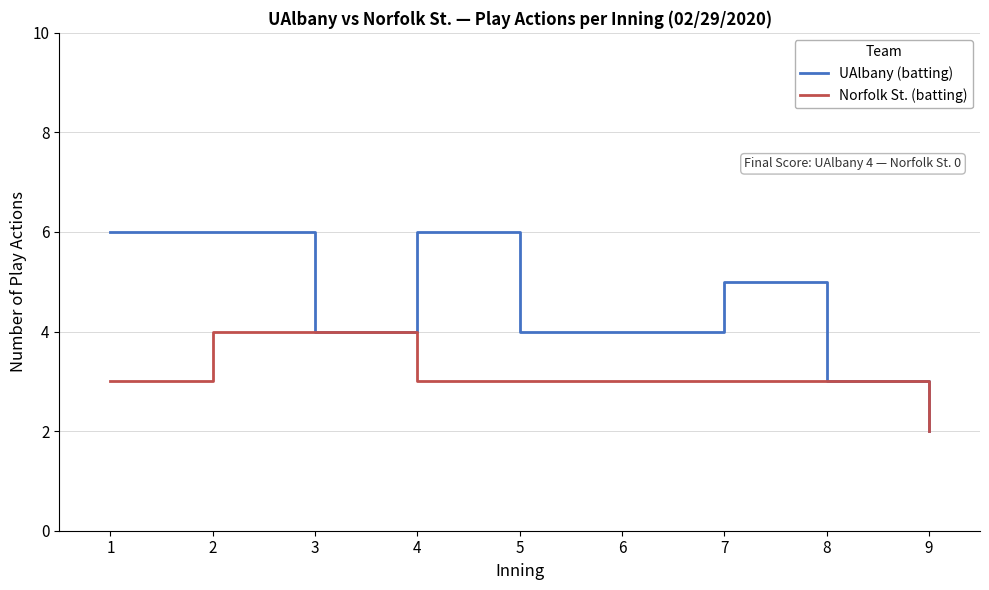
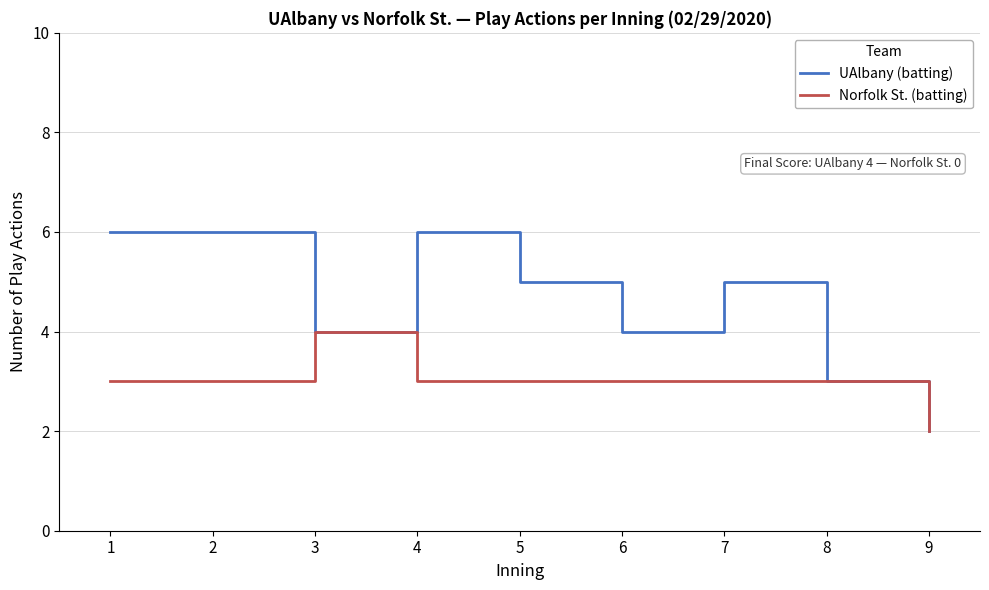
Norfolk St. (batting), 2: 4 -> 3
UAlbany (batting), 5: 4 -> 5
